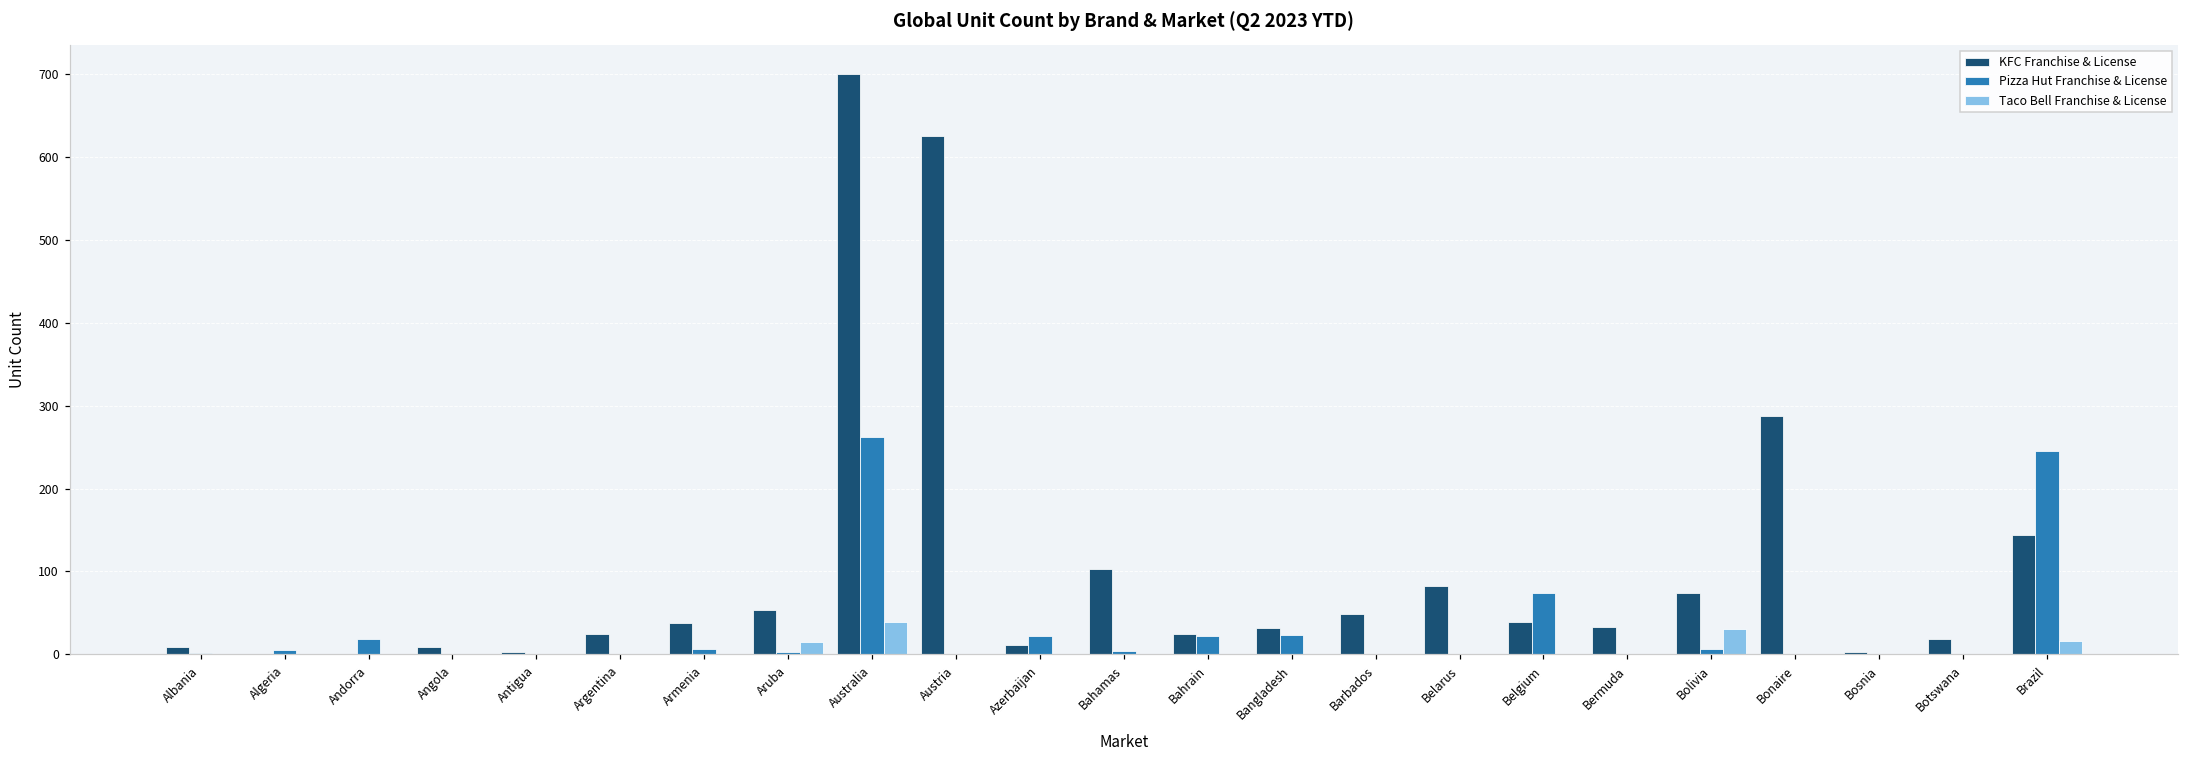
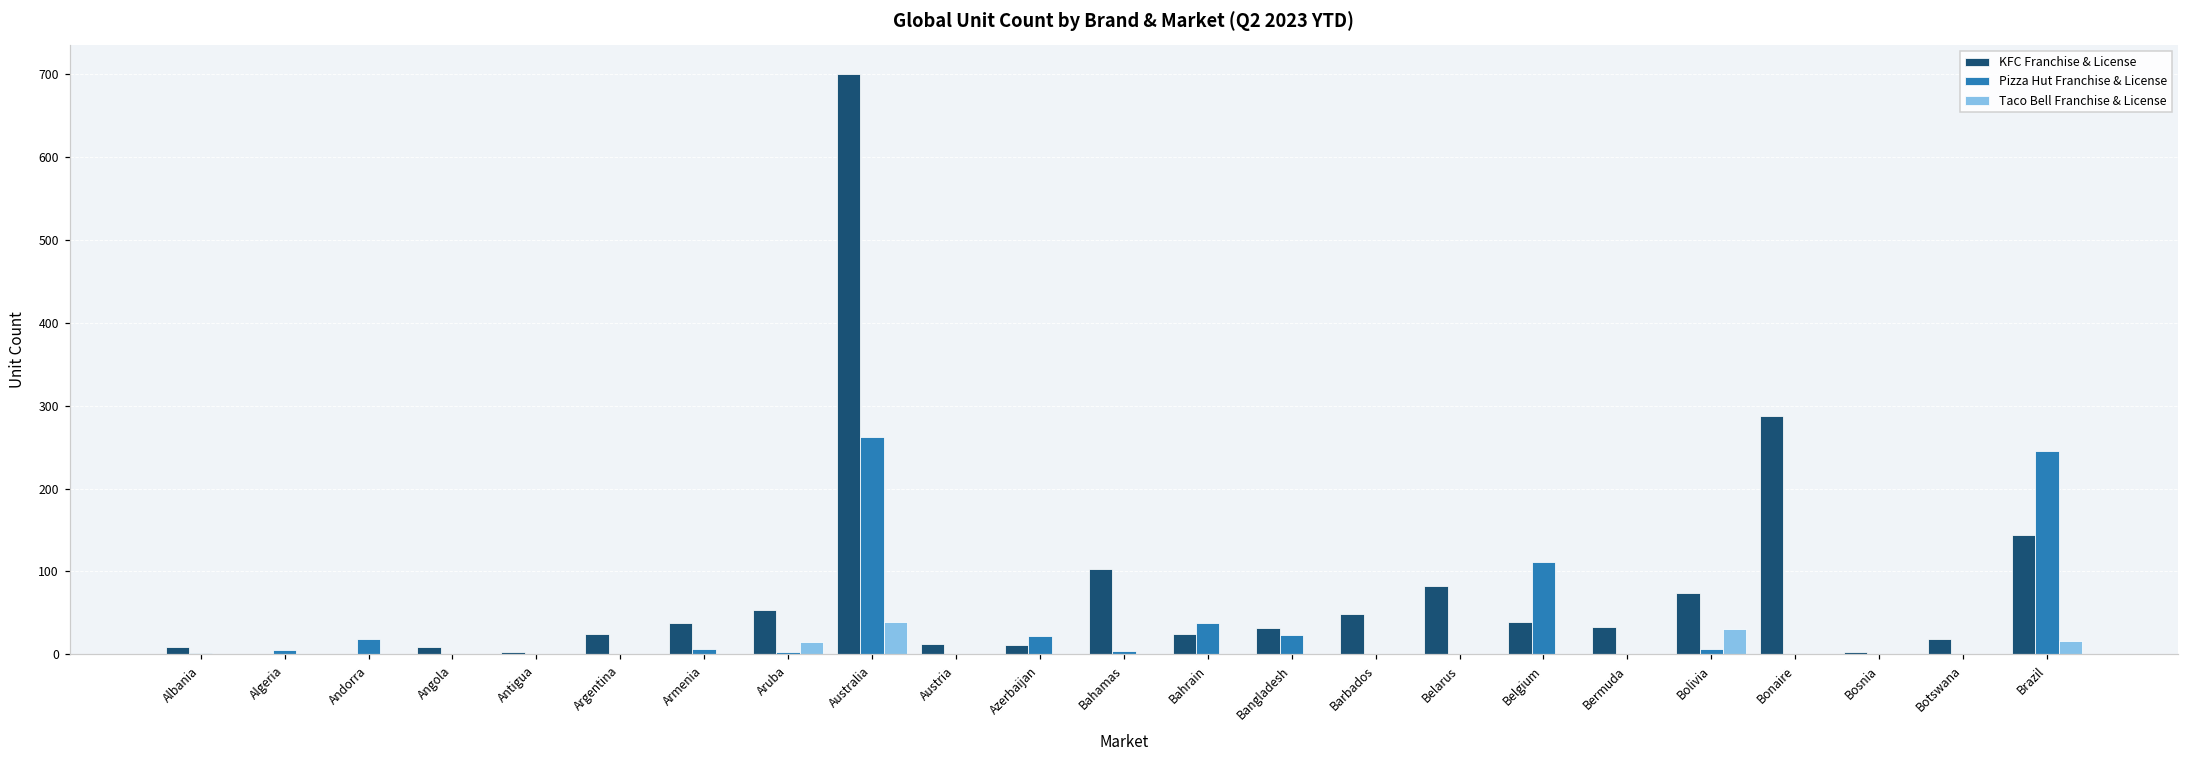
KFC Franchise & License, Austria: 630 -> 10
Pizza Hut Franchise & License, Bahrain: 20 -> 40
Pizza Hut Franchise & License, Belgium: 70 -> 110
